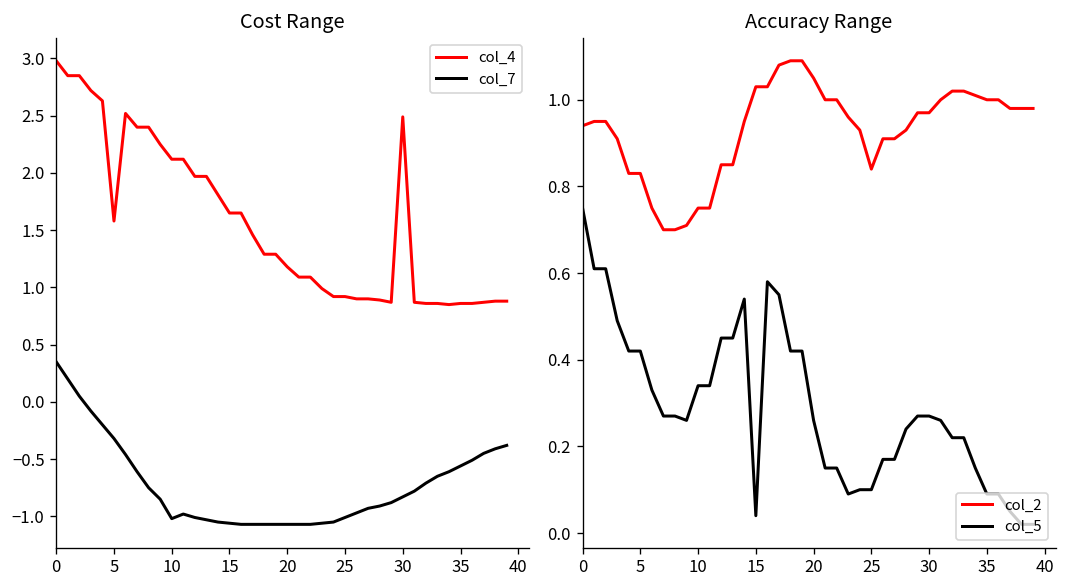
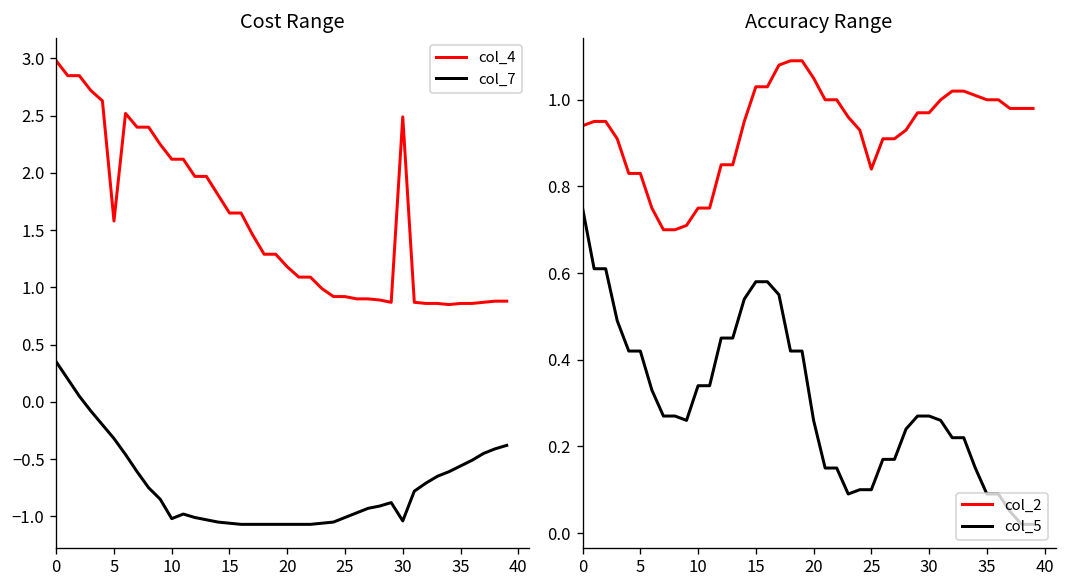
Cost Range, col_7, 30: -0.8 -> -1.0
Accuracy Range, col_5, 15: 0.04 -> 0.58
